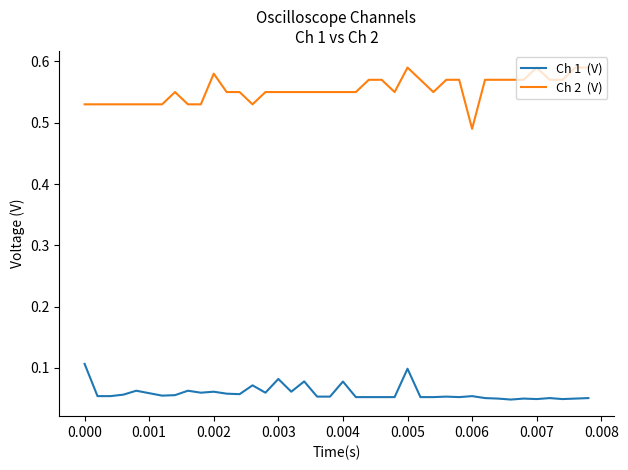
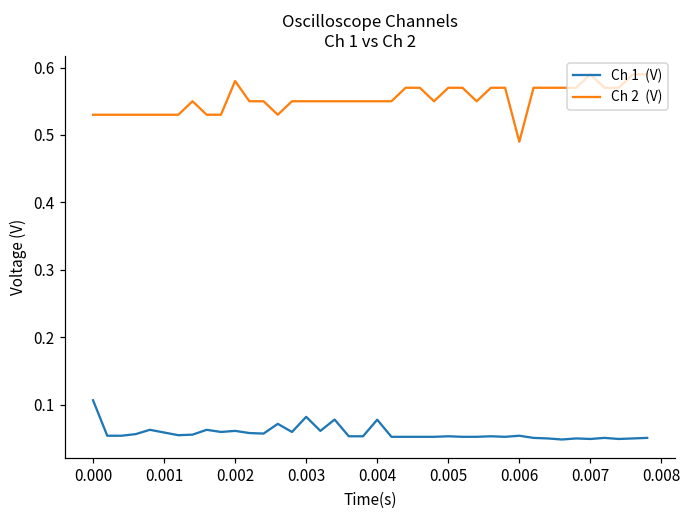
Ch 1 (V), 0.005: 0.10 -> 0.05
Ch 2 (V), 0.005: 0.59 -> 0.57
